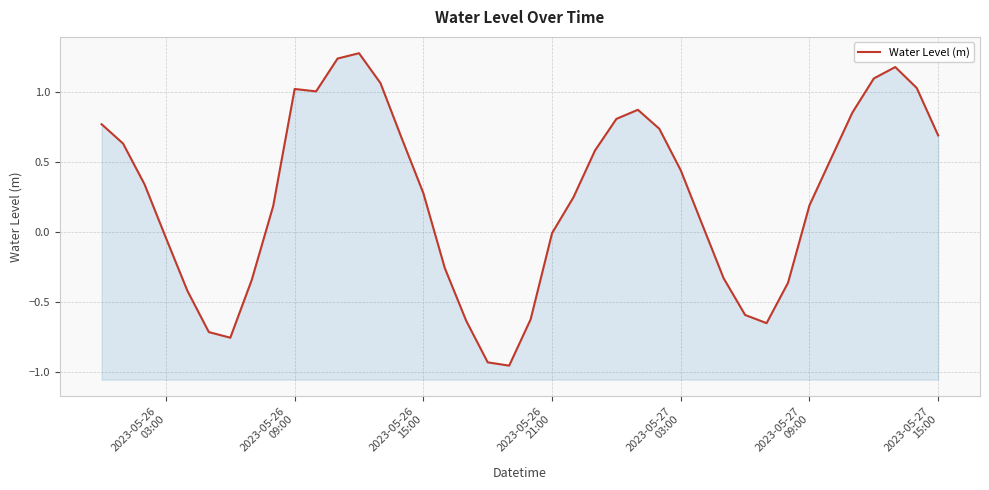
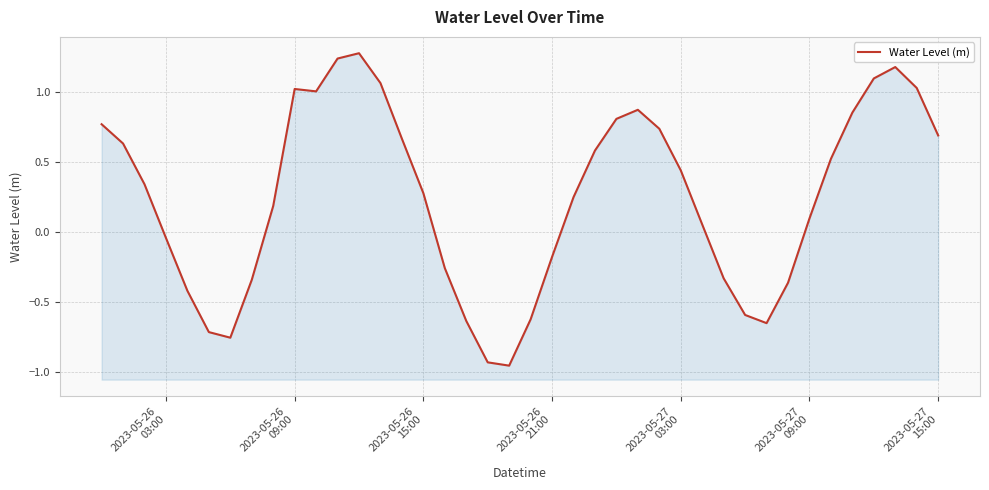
2023-05-26 21:00: -0.01 -> -0.18
2023-05-27 09:00: 0.19 -> 0.10
